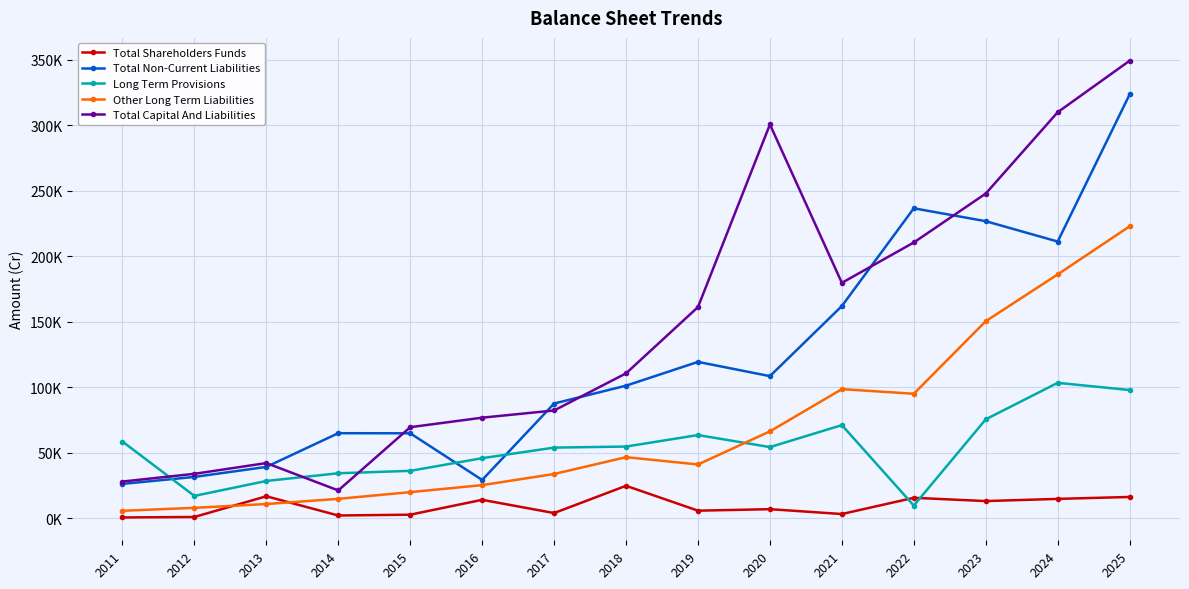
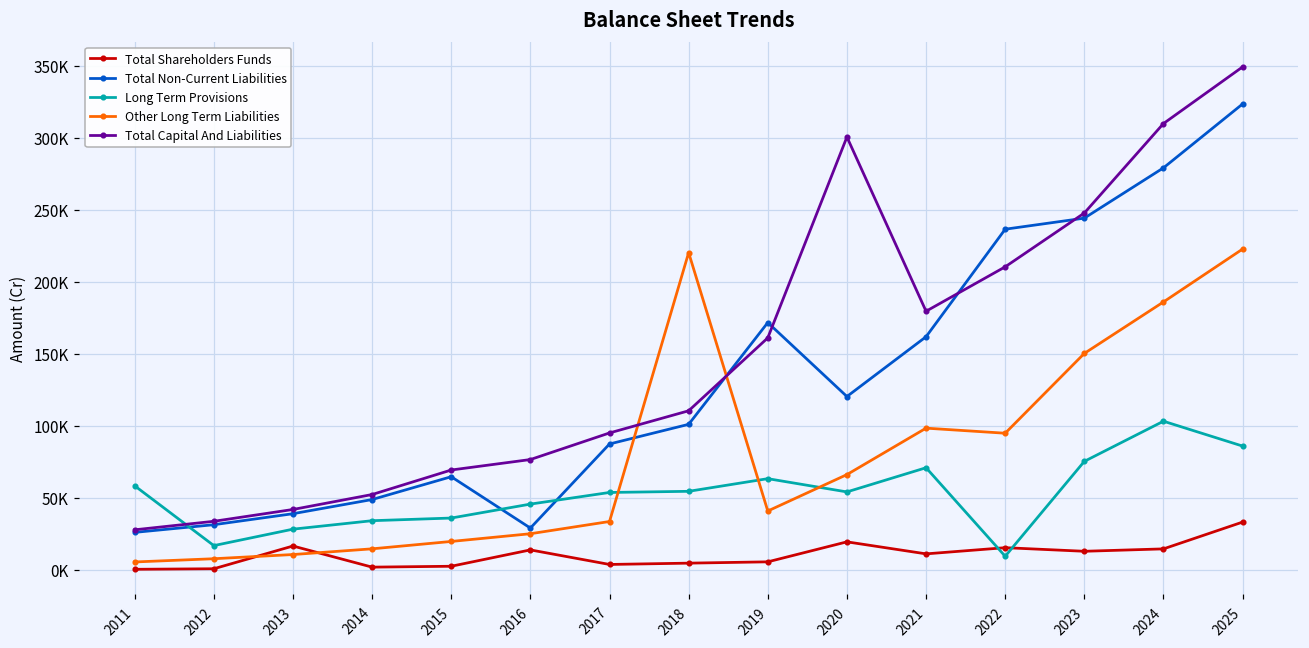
Total Non-Current Liabilities, 2014: 65000 -> 49000
Total Capital And Liabilities, 2014: 21000 -> 52000
Total Capital And Liabilities, 2017: 82000 -> 95000
Total Shareholders Funds, 2018: 25000 -> 5000
Other Long Term Liabilities, 2018: 46000 -> 220000
Total Non-Current Liabilities, 2019: 119000 -> 172000
Total Shareholders Funds, 2020: 7000 -> 20000
Total Non-Current Liabilities, 2020: 108000 -> 120000
Total Shareholders Funds, 2021: 3000 -> 11000
Total Non-Current Liabilities, 2023: 227000 -> 244000
Total Non-Current Liabilities, 2024: 211000 -> 279000
Total Shareholders Funds, 2025: 16000 -> 33000
Long Term Provisions, 2025: 98000 -> 86000
